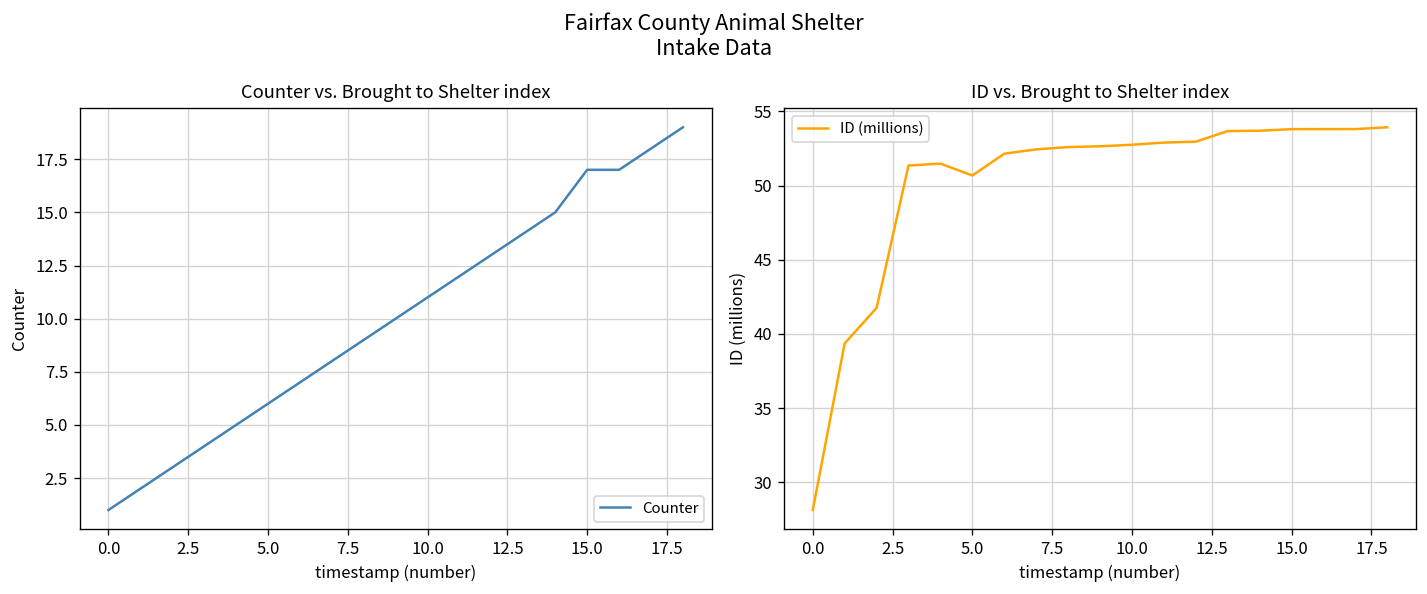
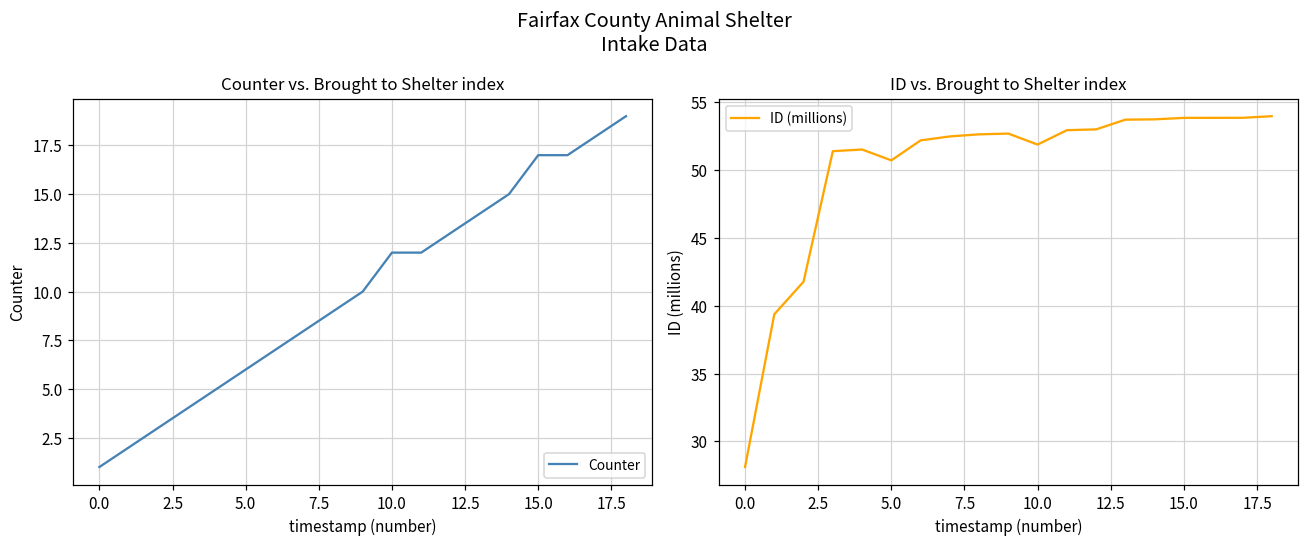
Counter vs. Brought to Shelter index, 10.0: 11 -> 12
ID vs. Brought to Shelter index, 10.0: 52.7 -> 51.8
